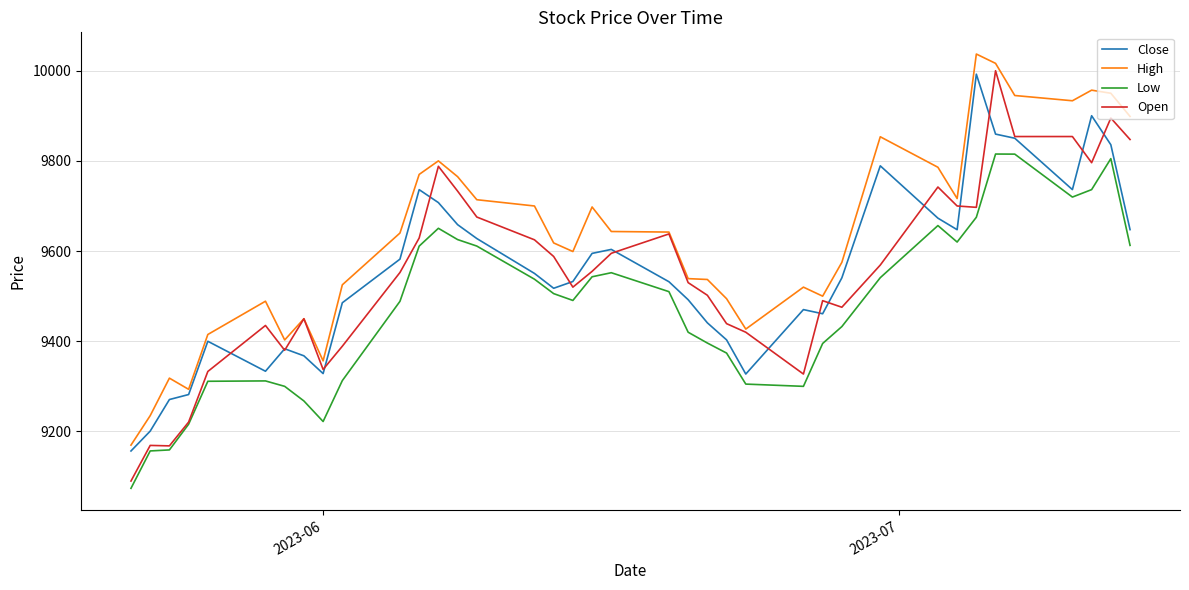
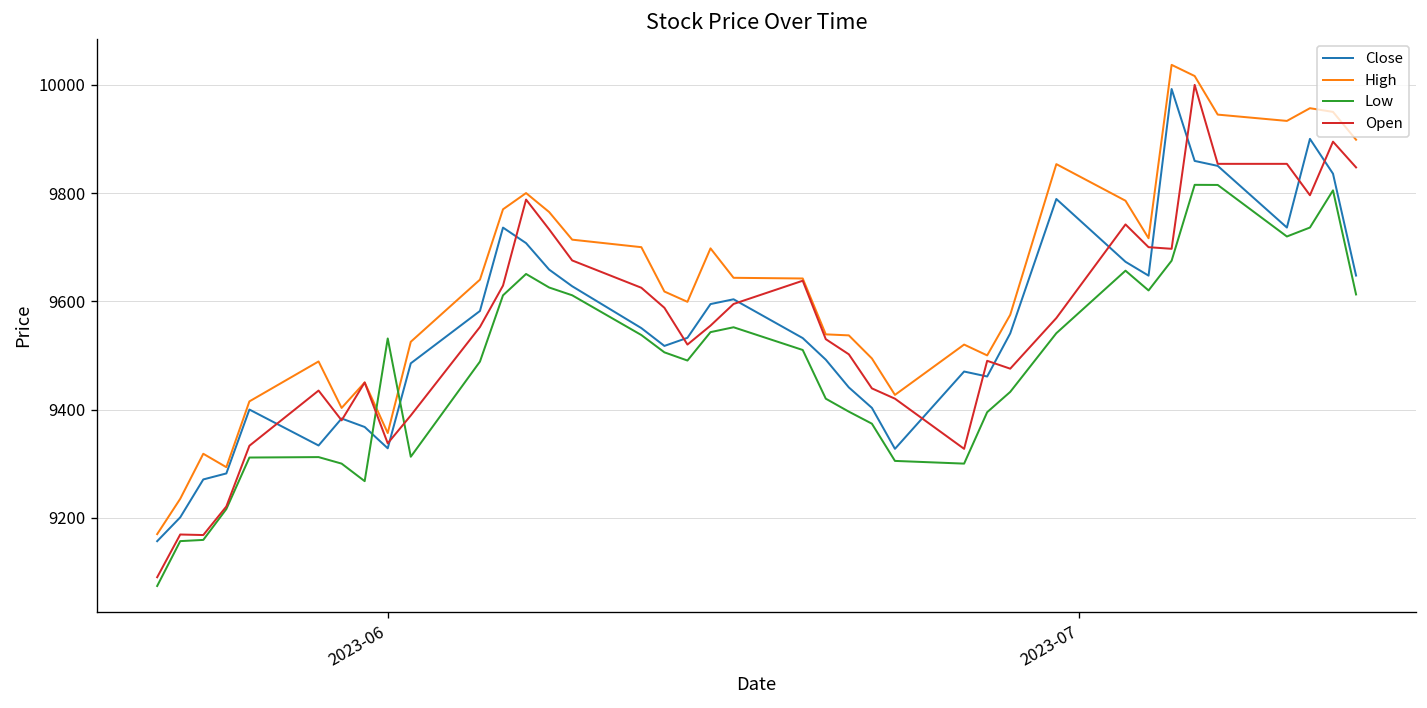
Low, 2023-06: 9220 -> 9530
